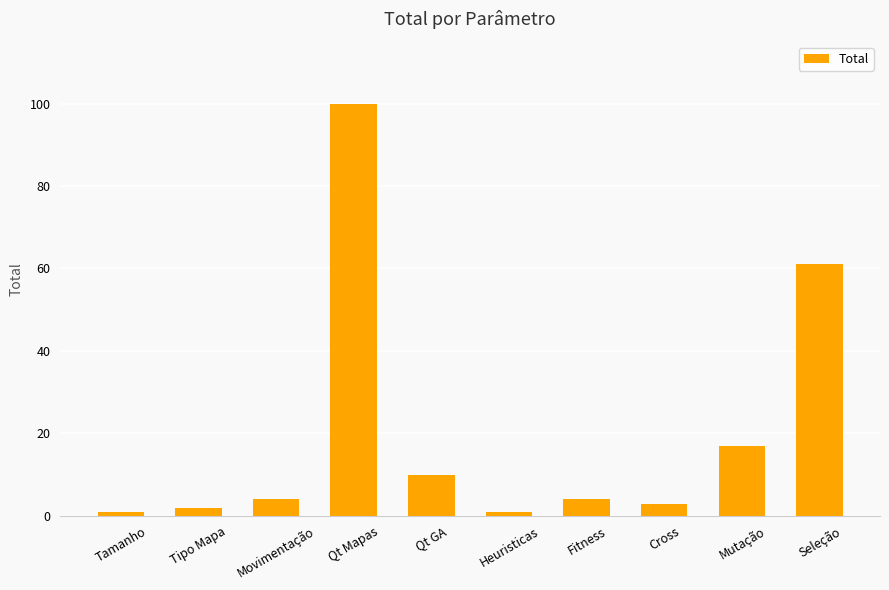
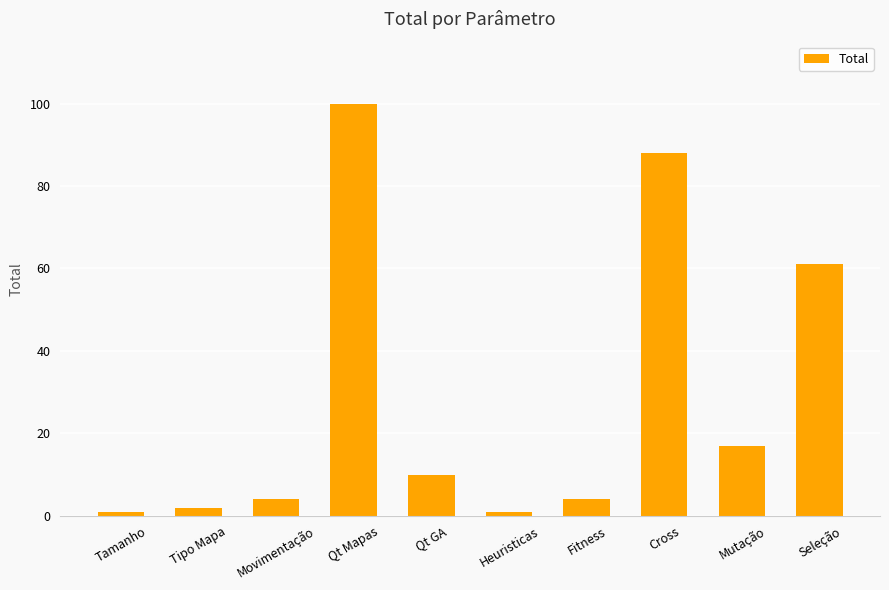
Cross: 3 -> 88
